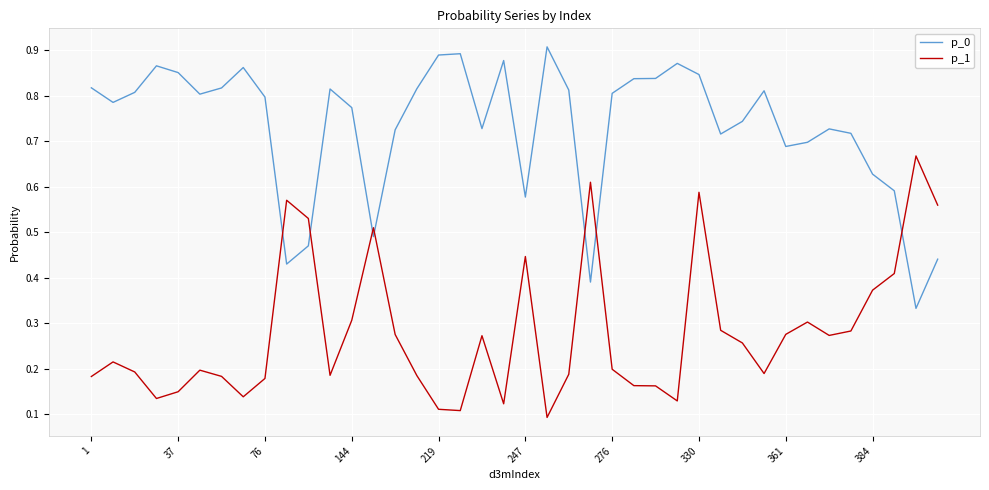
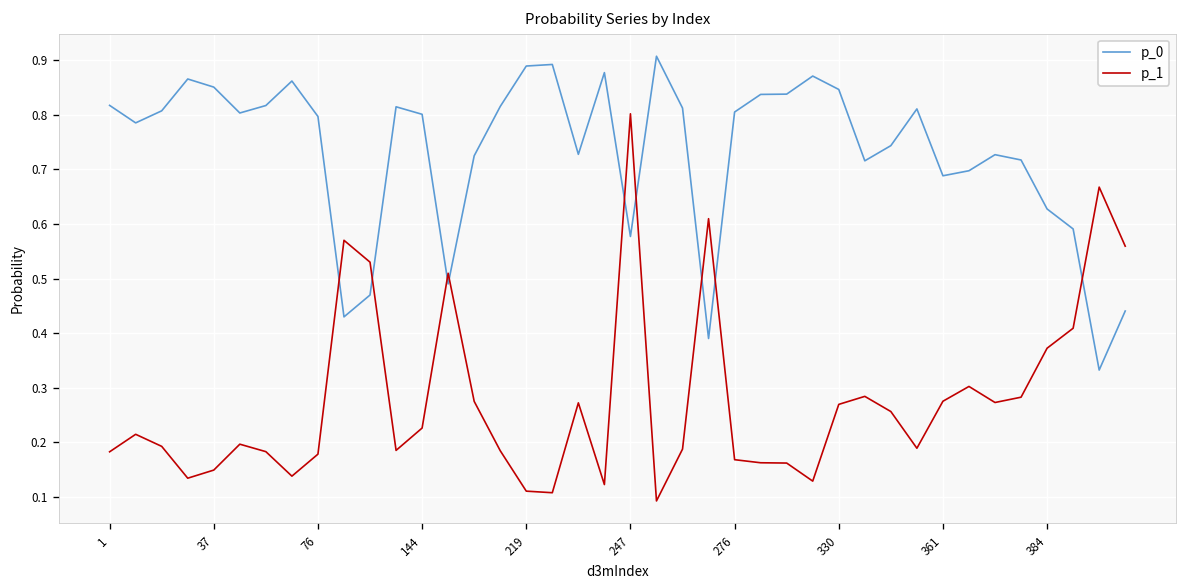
p_0, 144: 0.77 -> 0.80
p_1, 144: 0.31 -> 0.23
p_1, 247: 0.45 -> 0.80
p_1, 276: 0.20 -> 0.17
p_1, 330: 0.59 -> 0.27
